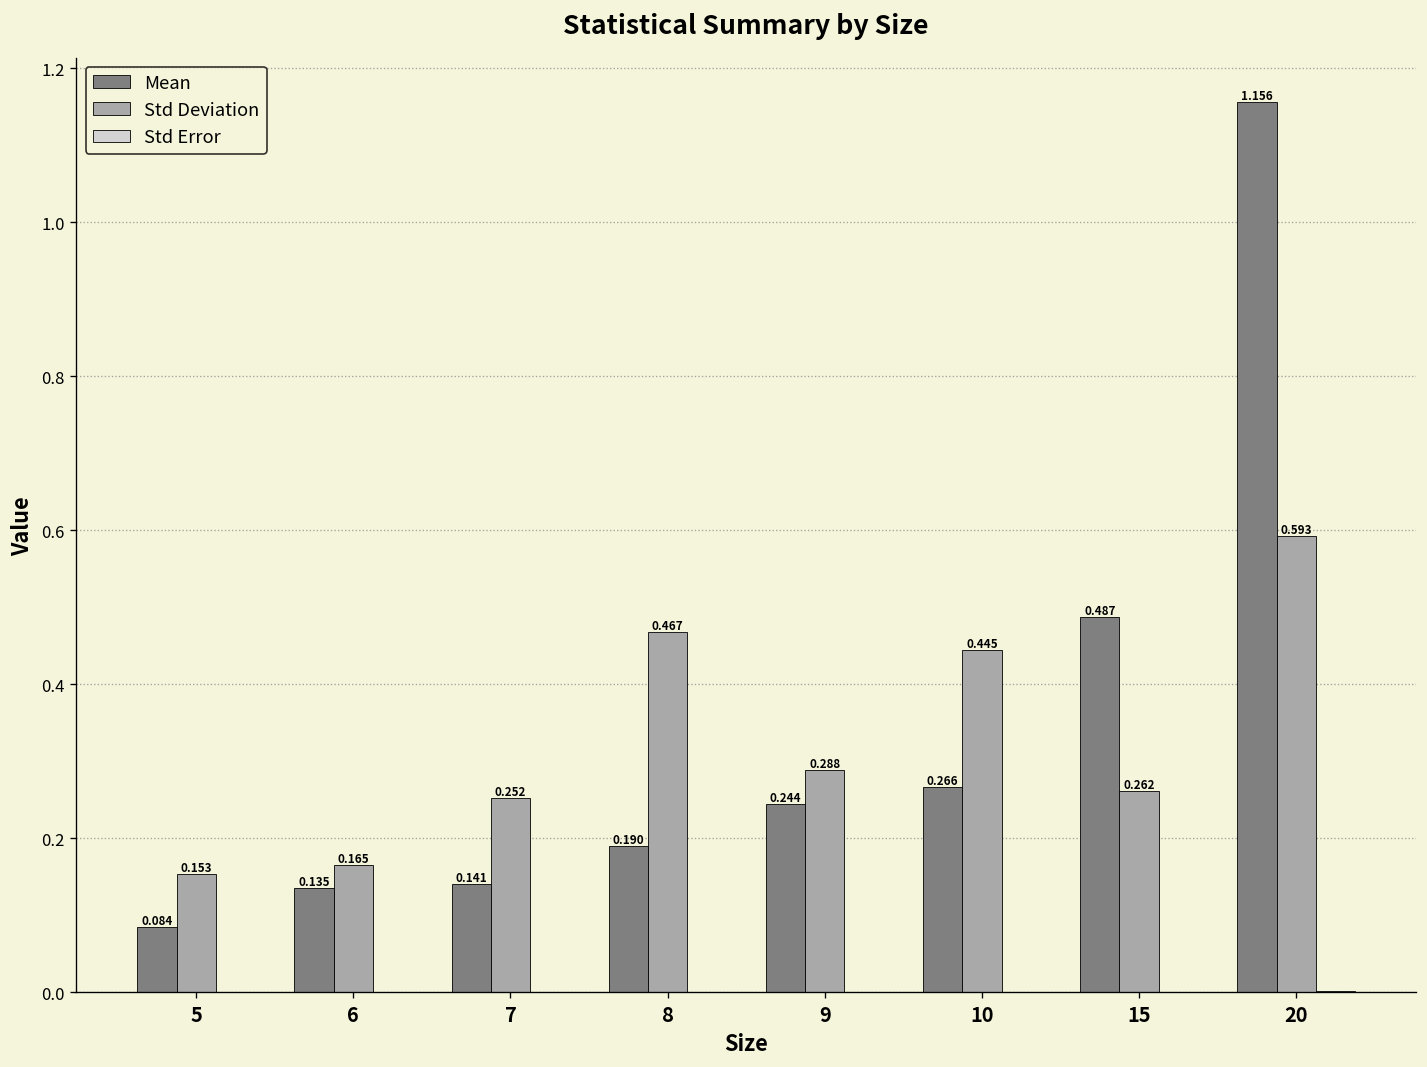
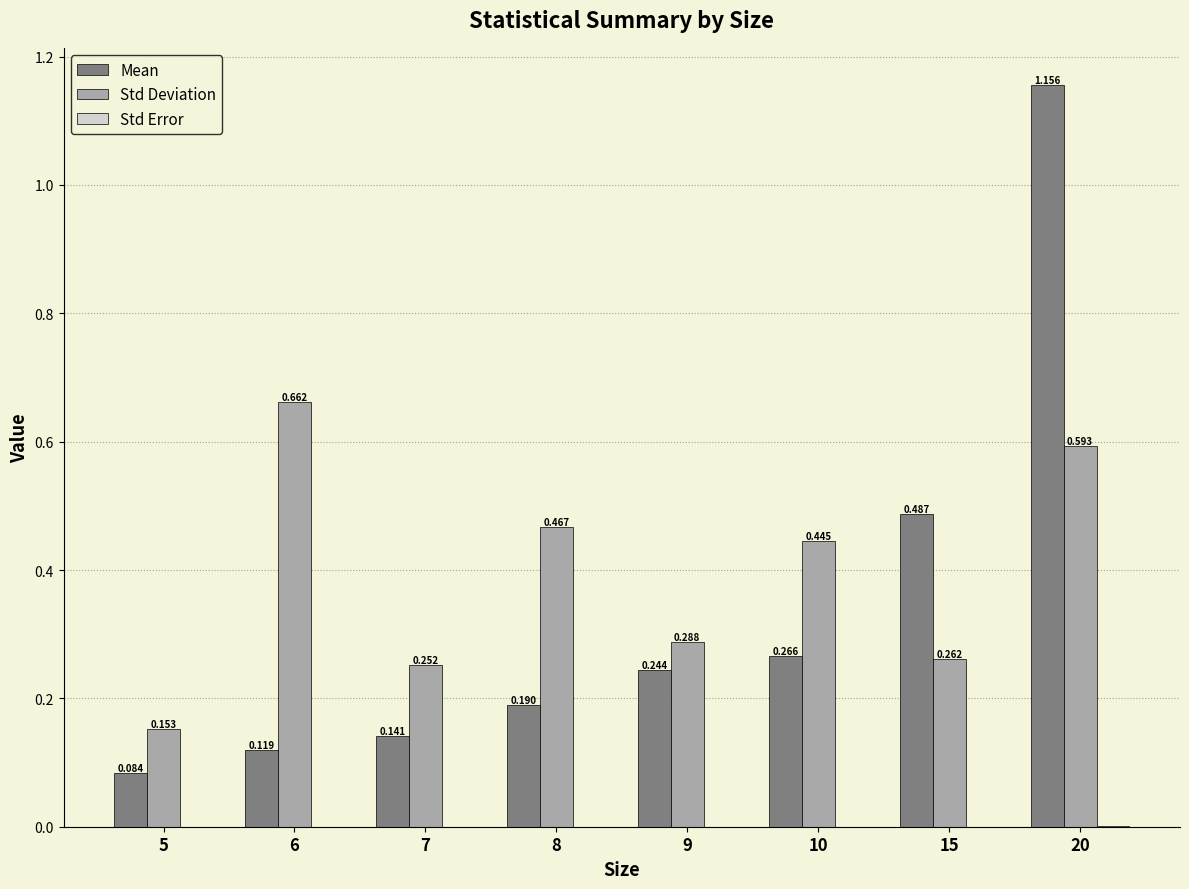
Mean, 6: 0.135 -> 0.119
Std Deviation, 6: 0.165 -> 0.662
